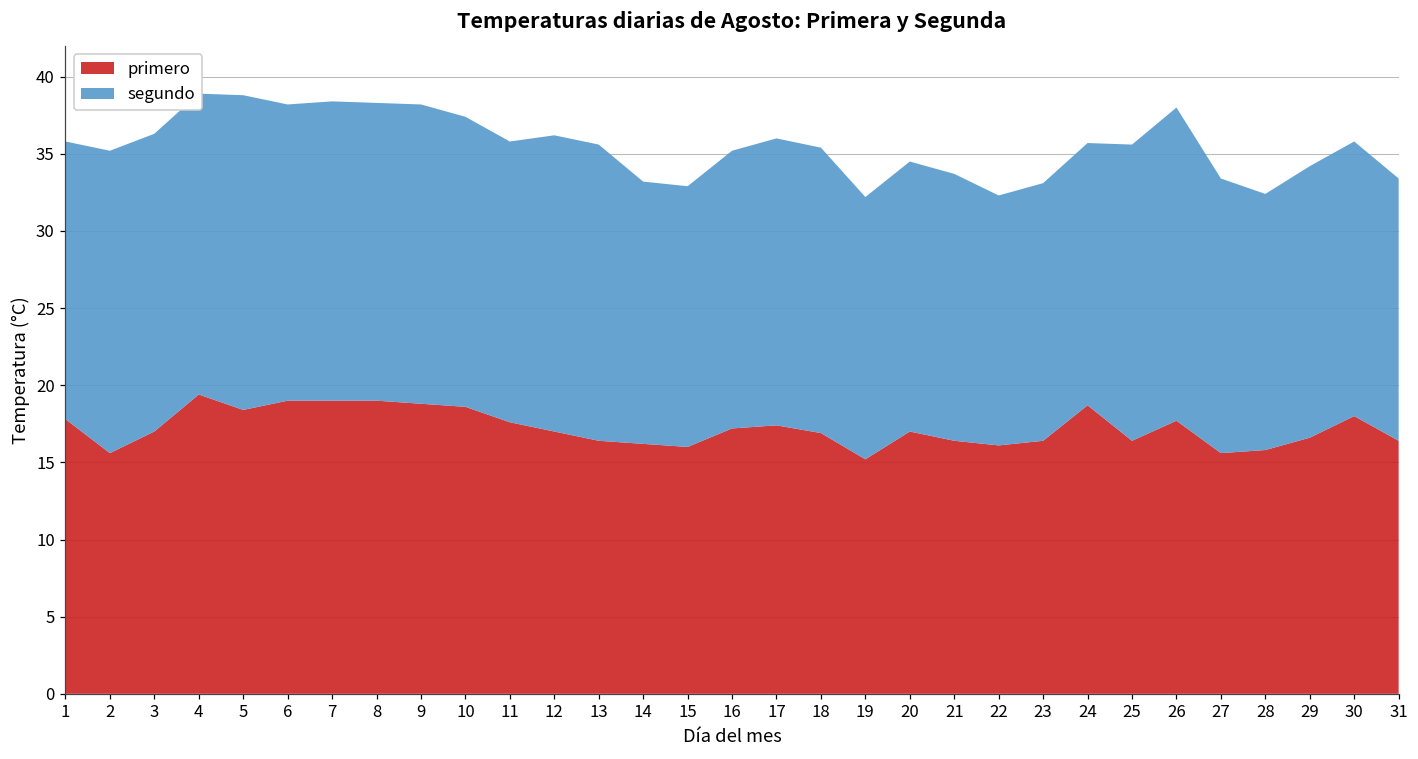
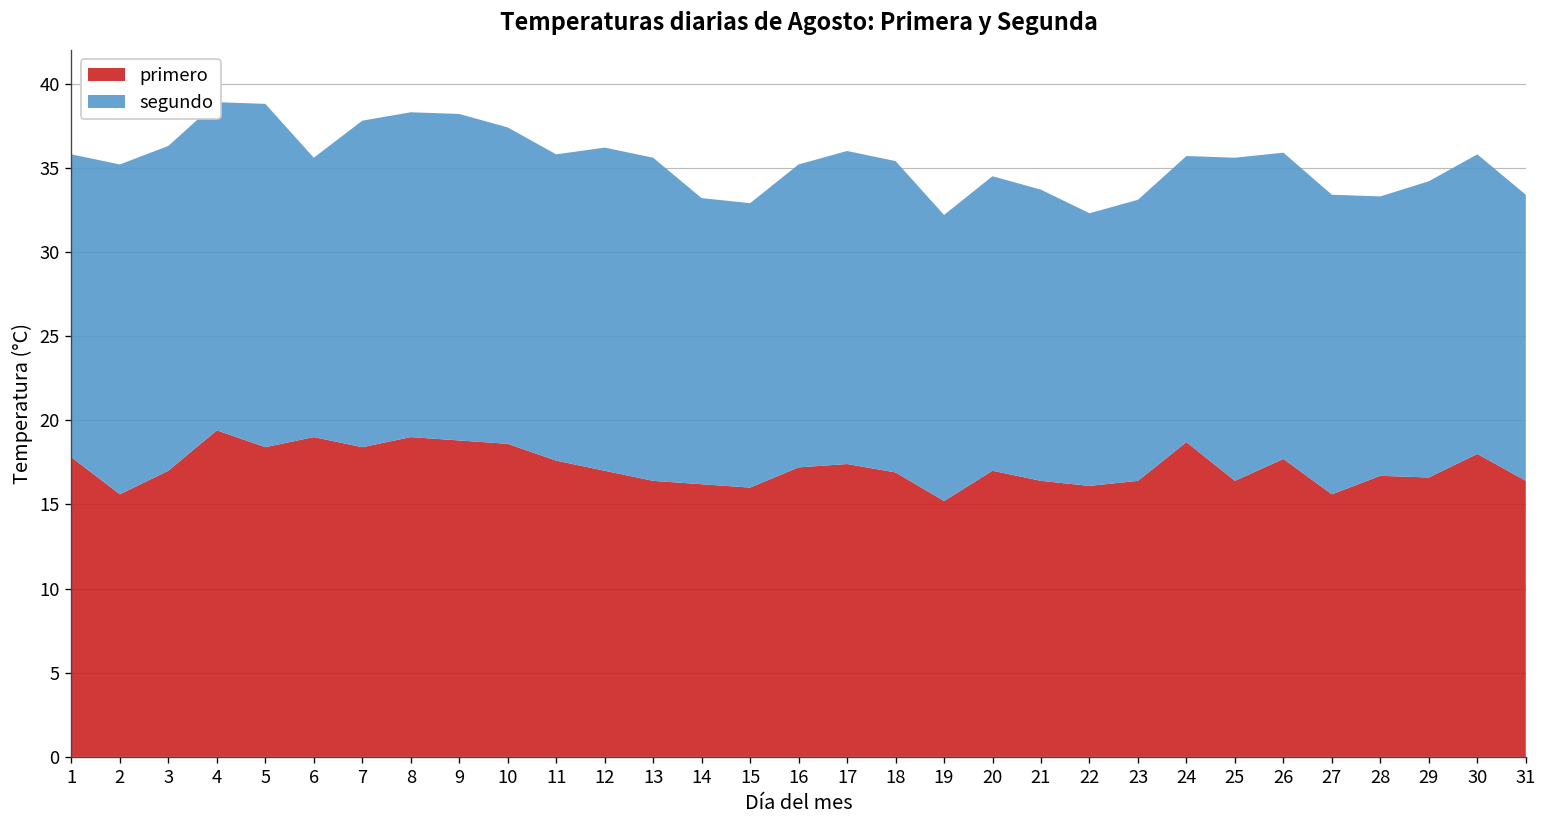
segundo, 6: 19.2 -> 16.6
primero, 7: 19.0 -> 18.4
segundo, 26: 20.3 -> 18.2
primero, 28: 15.8 -> 16.7
